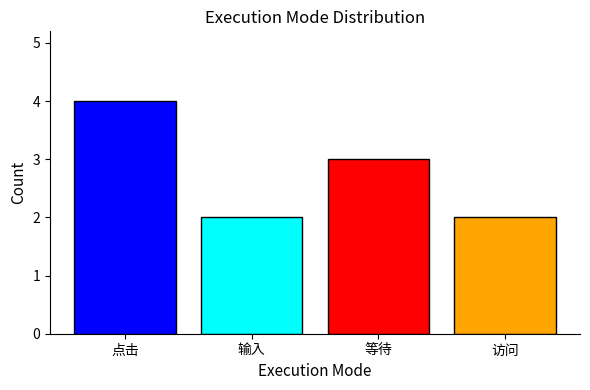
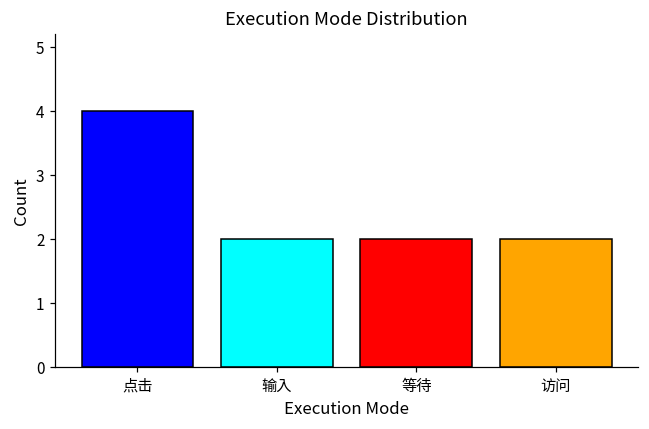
等待: 3 -> 2
